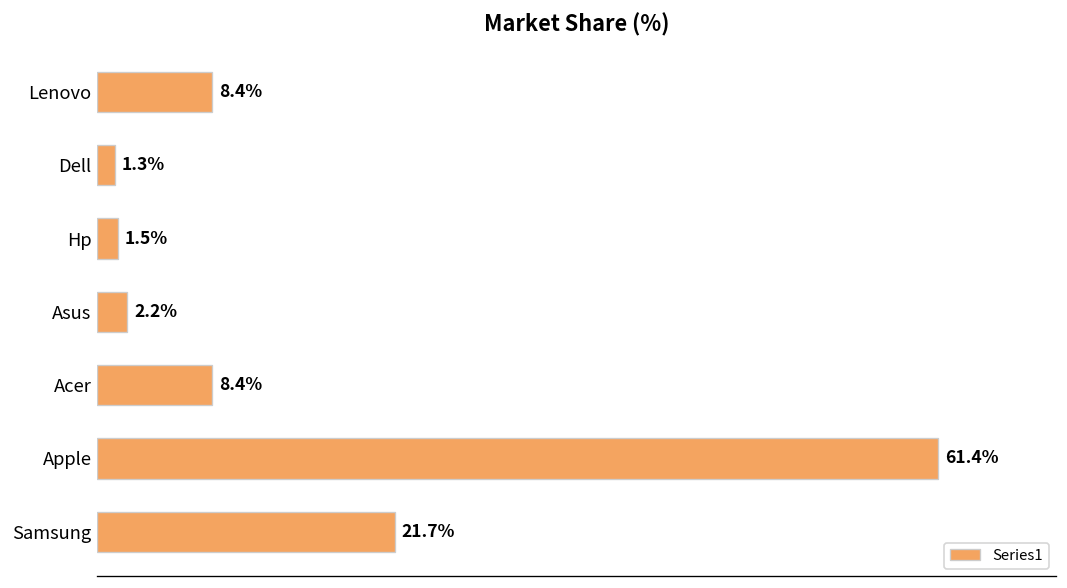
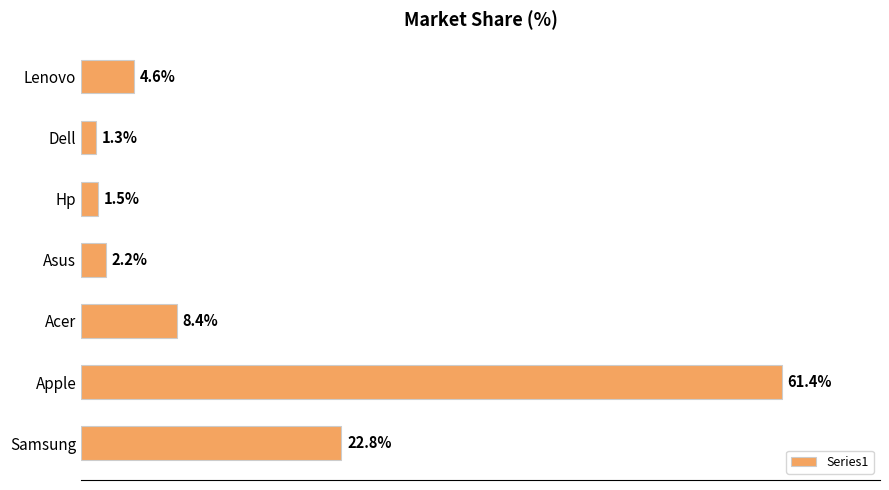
Lenovo: 8.4% -> 4.6%
Samsung: 21.7% -> 22.8%
